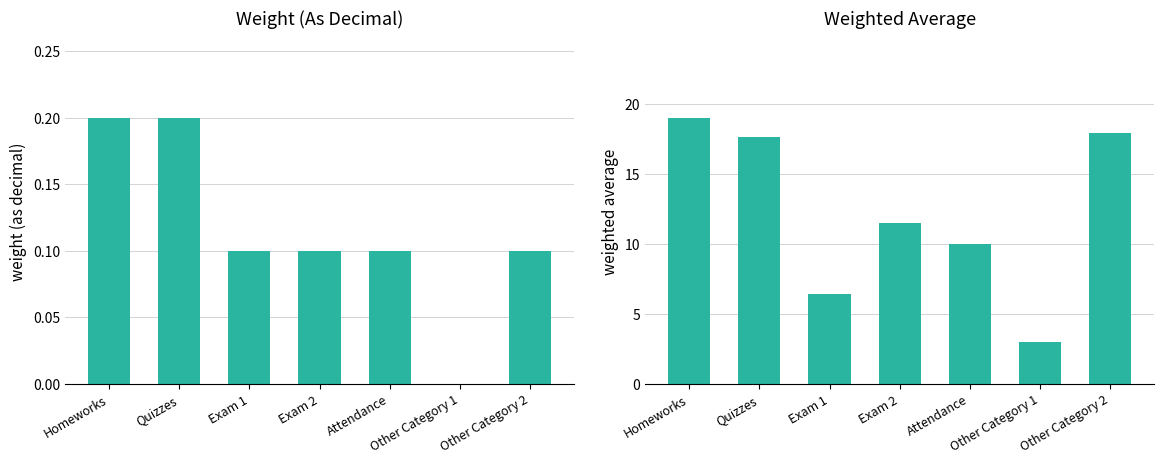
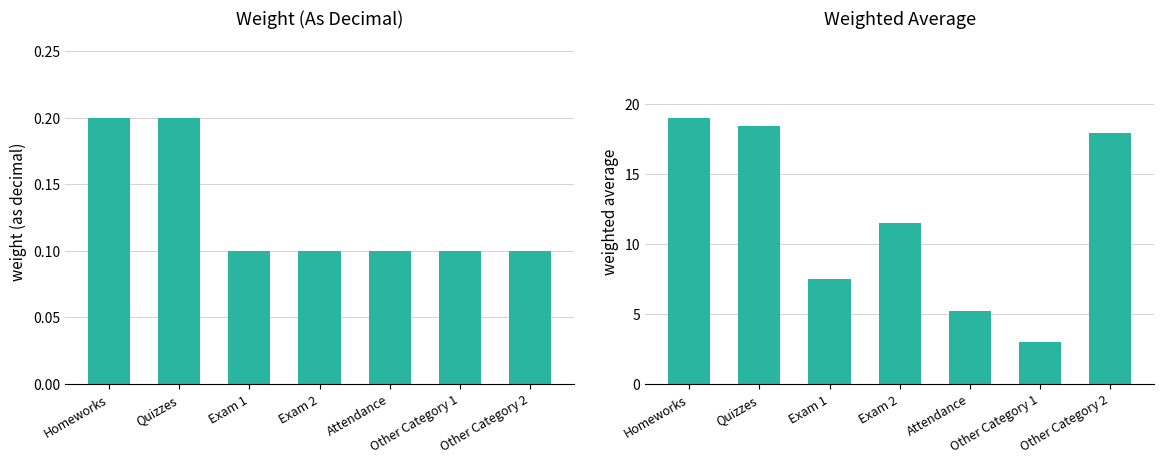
Weight (As Decimal), Other Category 1: 0.0 -> 0.1
Weighted Average, Quizzes: 17.7 -> 18.4
Weighted Average, Exam 1: 6.4 -> 7.5
Weighted Average, Attendance: 10.0 -> 5.2
